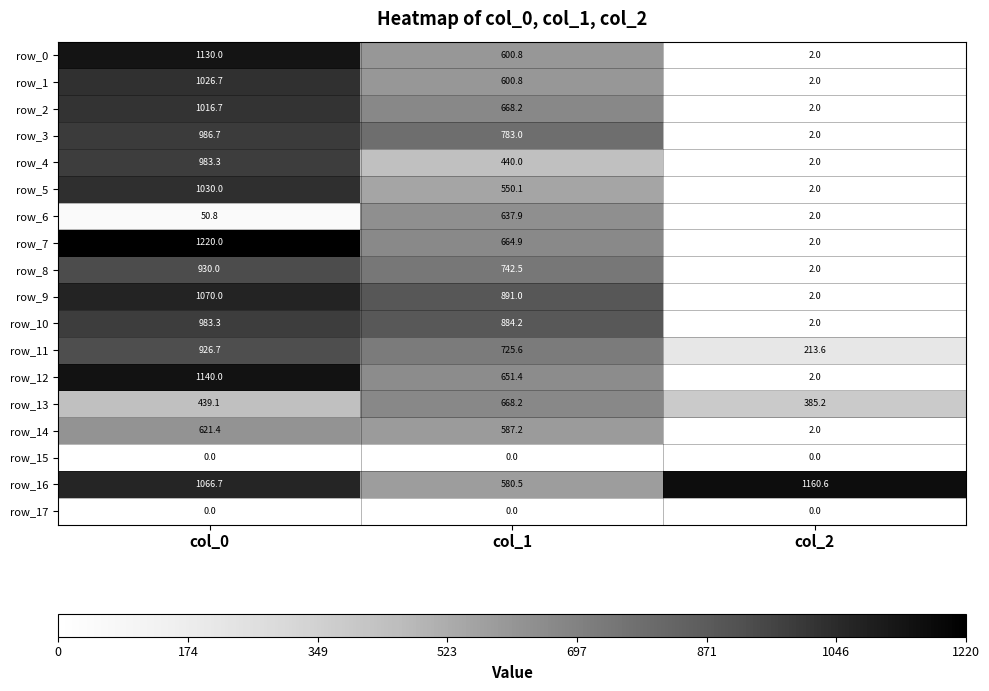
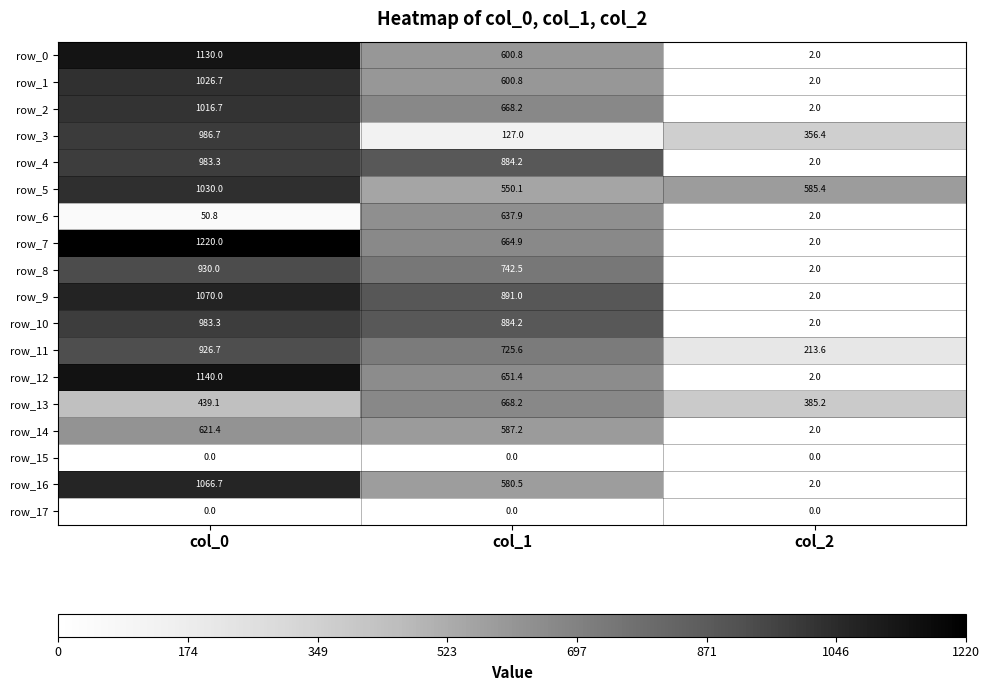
row_3, col_1: 783.0 -> 127.0
row_3, col_2: 2.0 -> 356.4
row_4, col_1: 440.0 -> 884.2
row_5, col_2: 2.0 -> 585.4
row_16, col_2: 1160.6 -> 2.0
